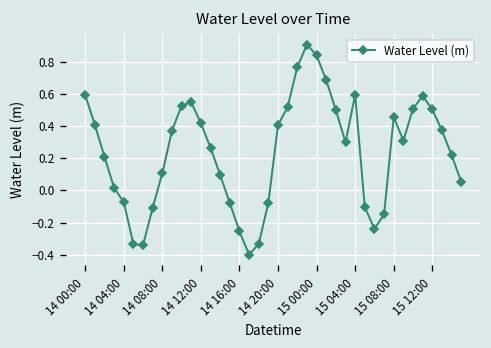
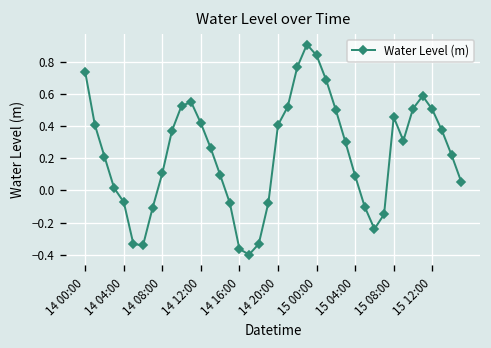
14 00:00: 0.60 -> 0.74
14 16:00: -0.26 -> -0.36
15 04:00: 0.60 -> 0.09
